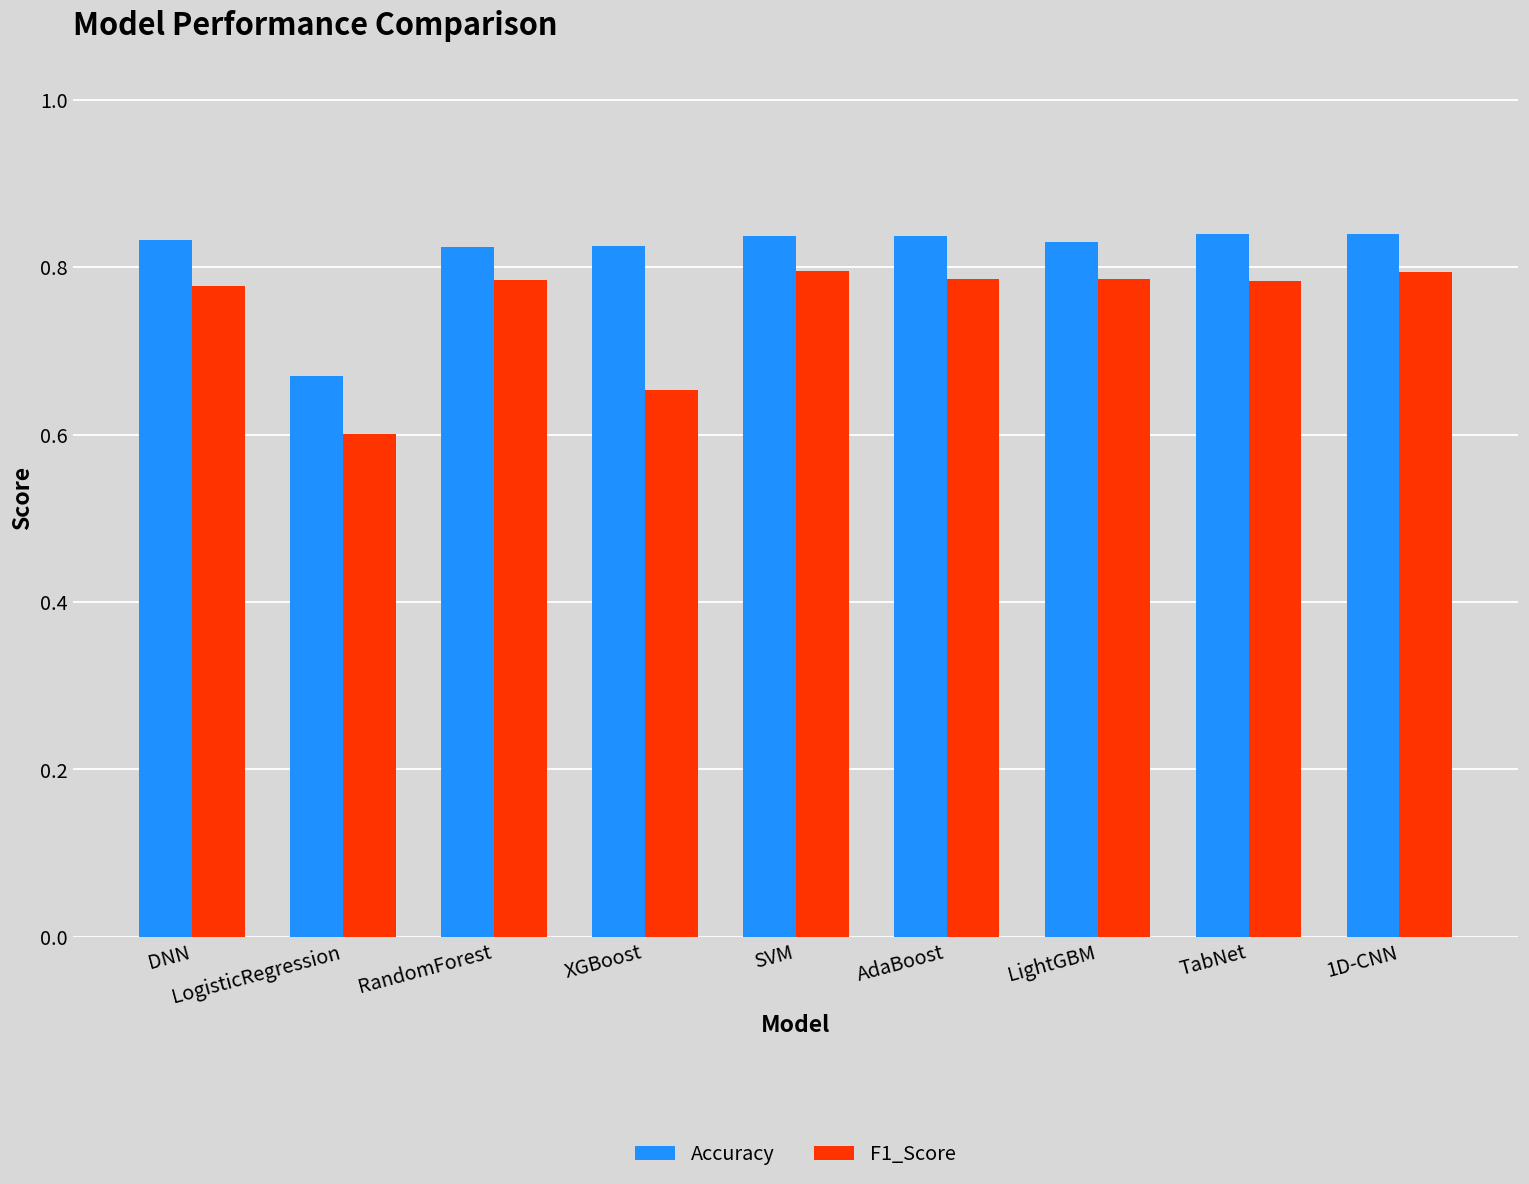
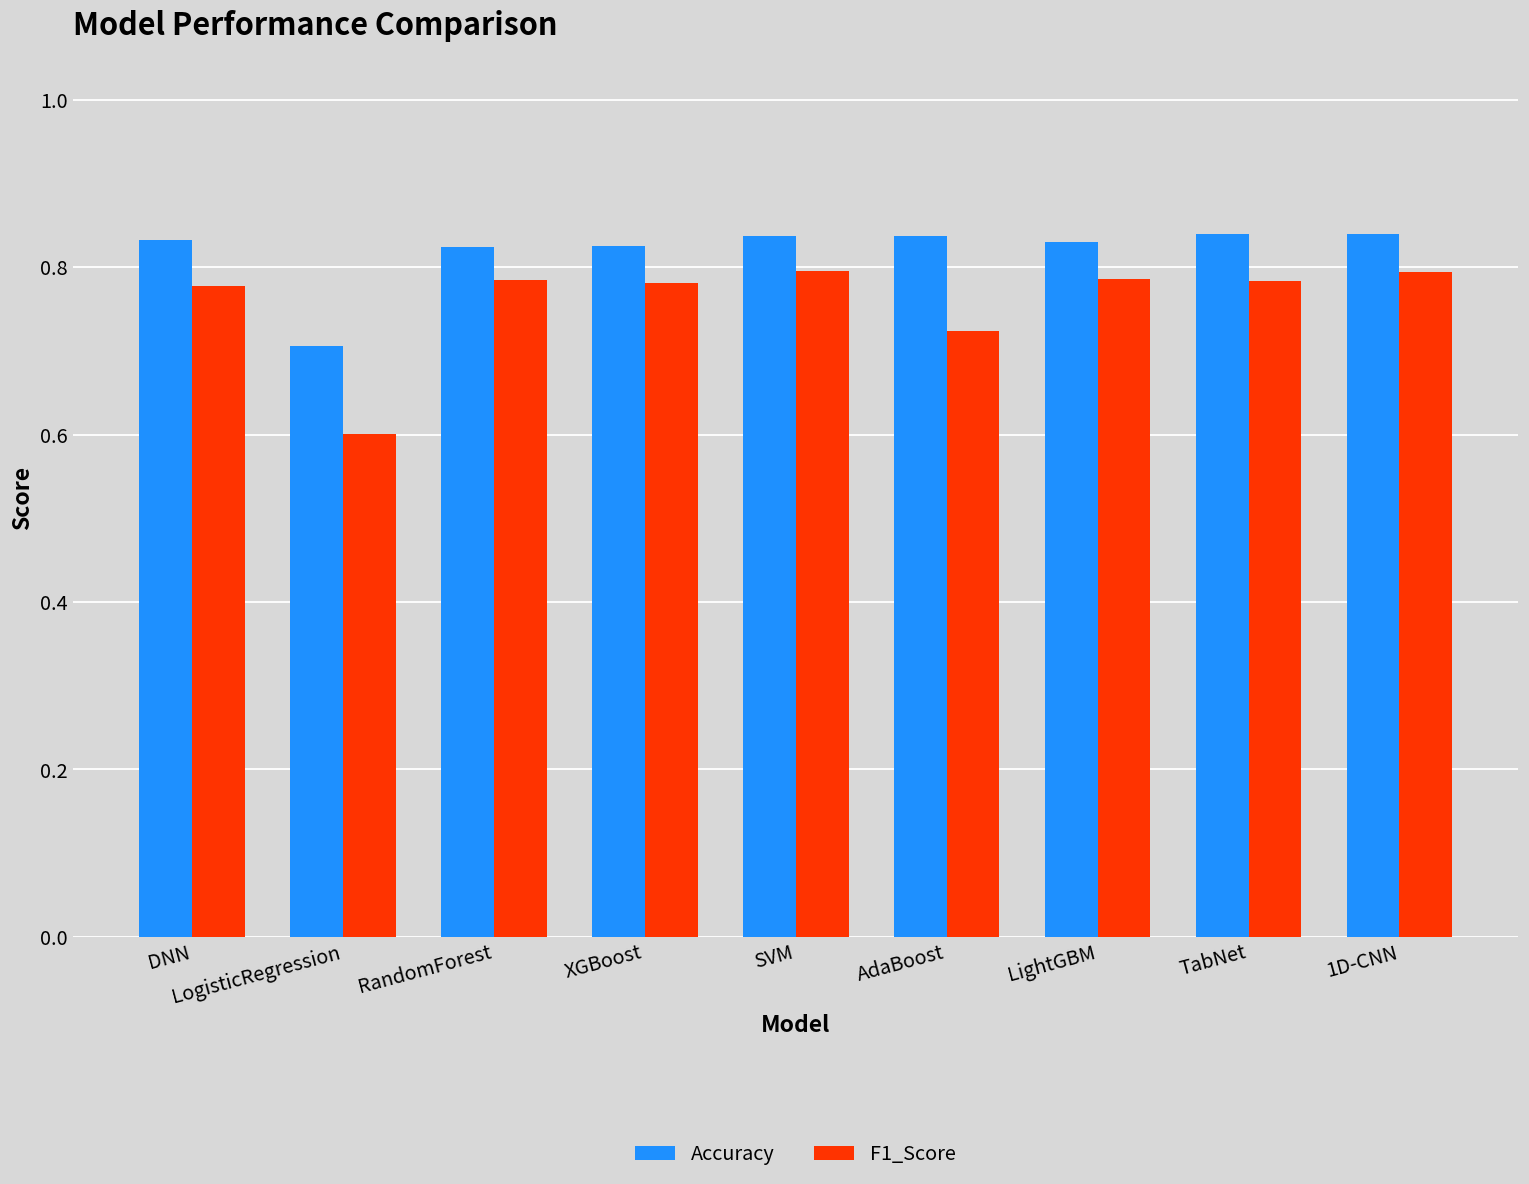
Accuracy, LogisticRegression: 0.67 -> 0.71
F1_Score, XGBoost: 0.65 -> 0.78
F1_Score, AdaBoost: 0.79 -> 0.72
